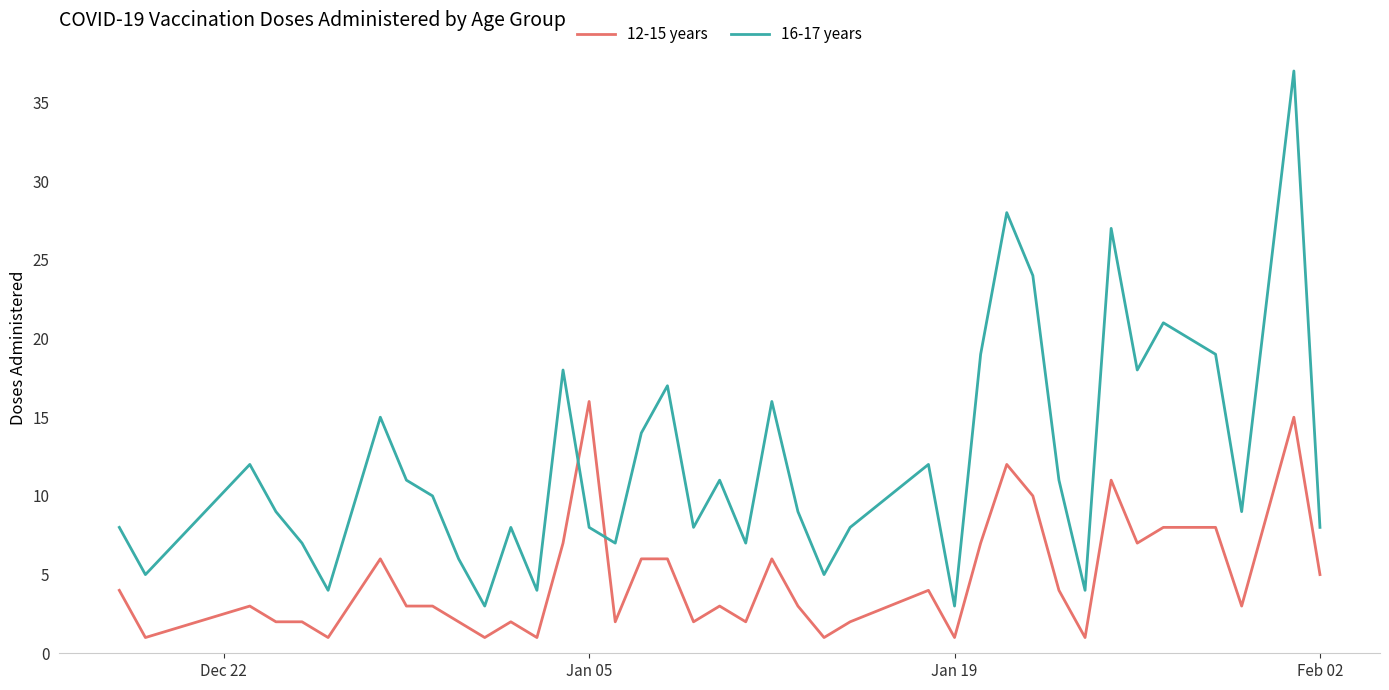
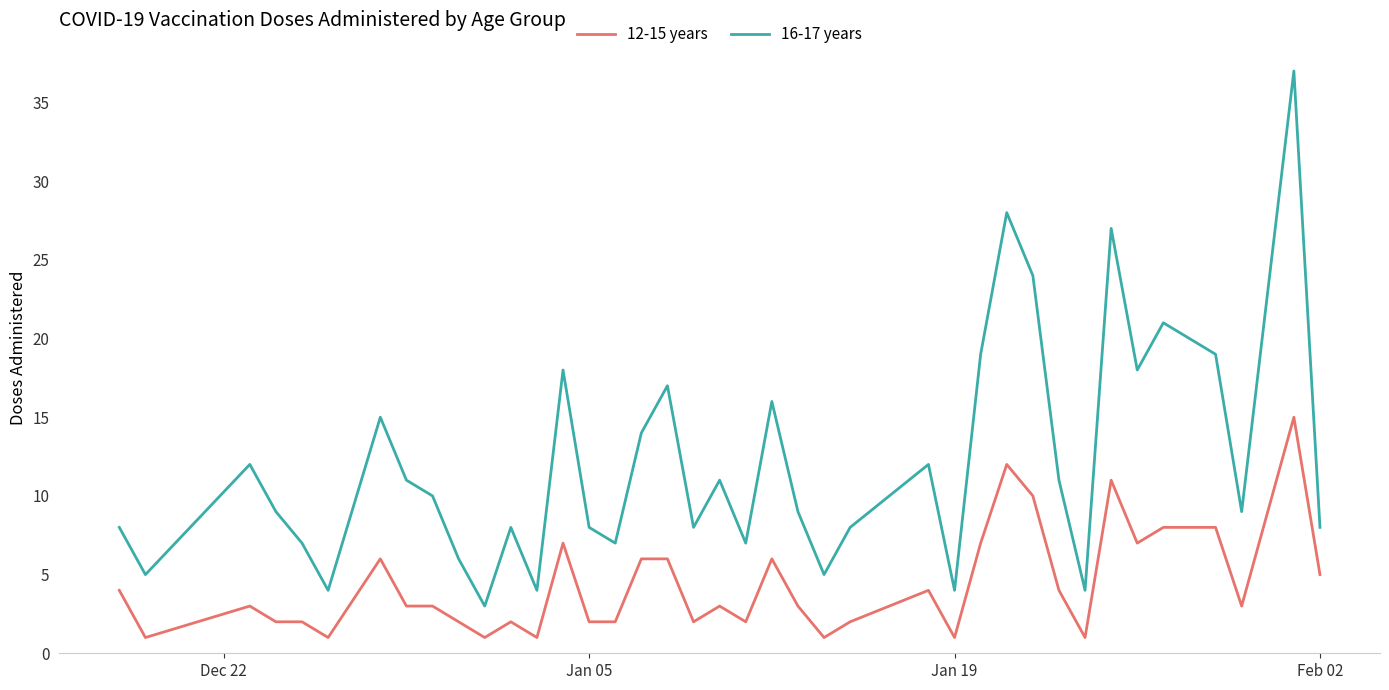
12-15 years, Jan 05: 16 -> 2
16-17 years, Jan 19: 3 -> 4
